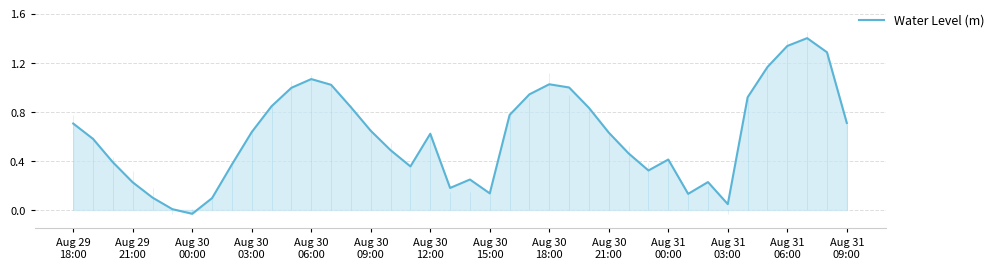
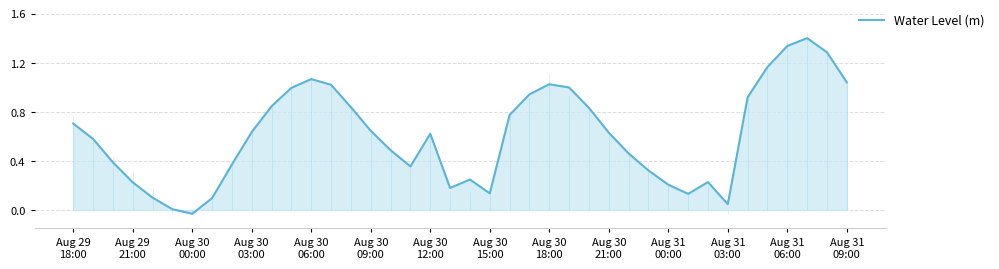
Water Level (m), Aug 31 00:00: 0.41 -> 0.21
Water Level (m), Aug 31 09:00: 0.71 -> 1.04
